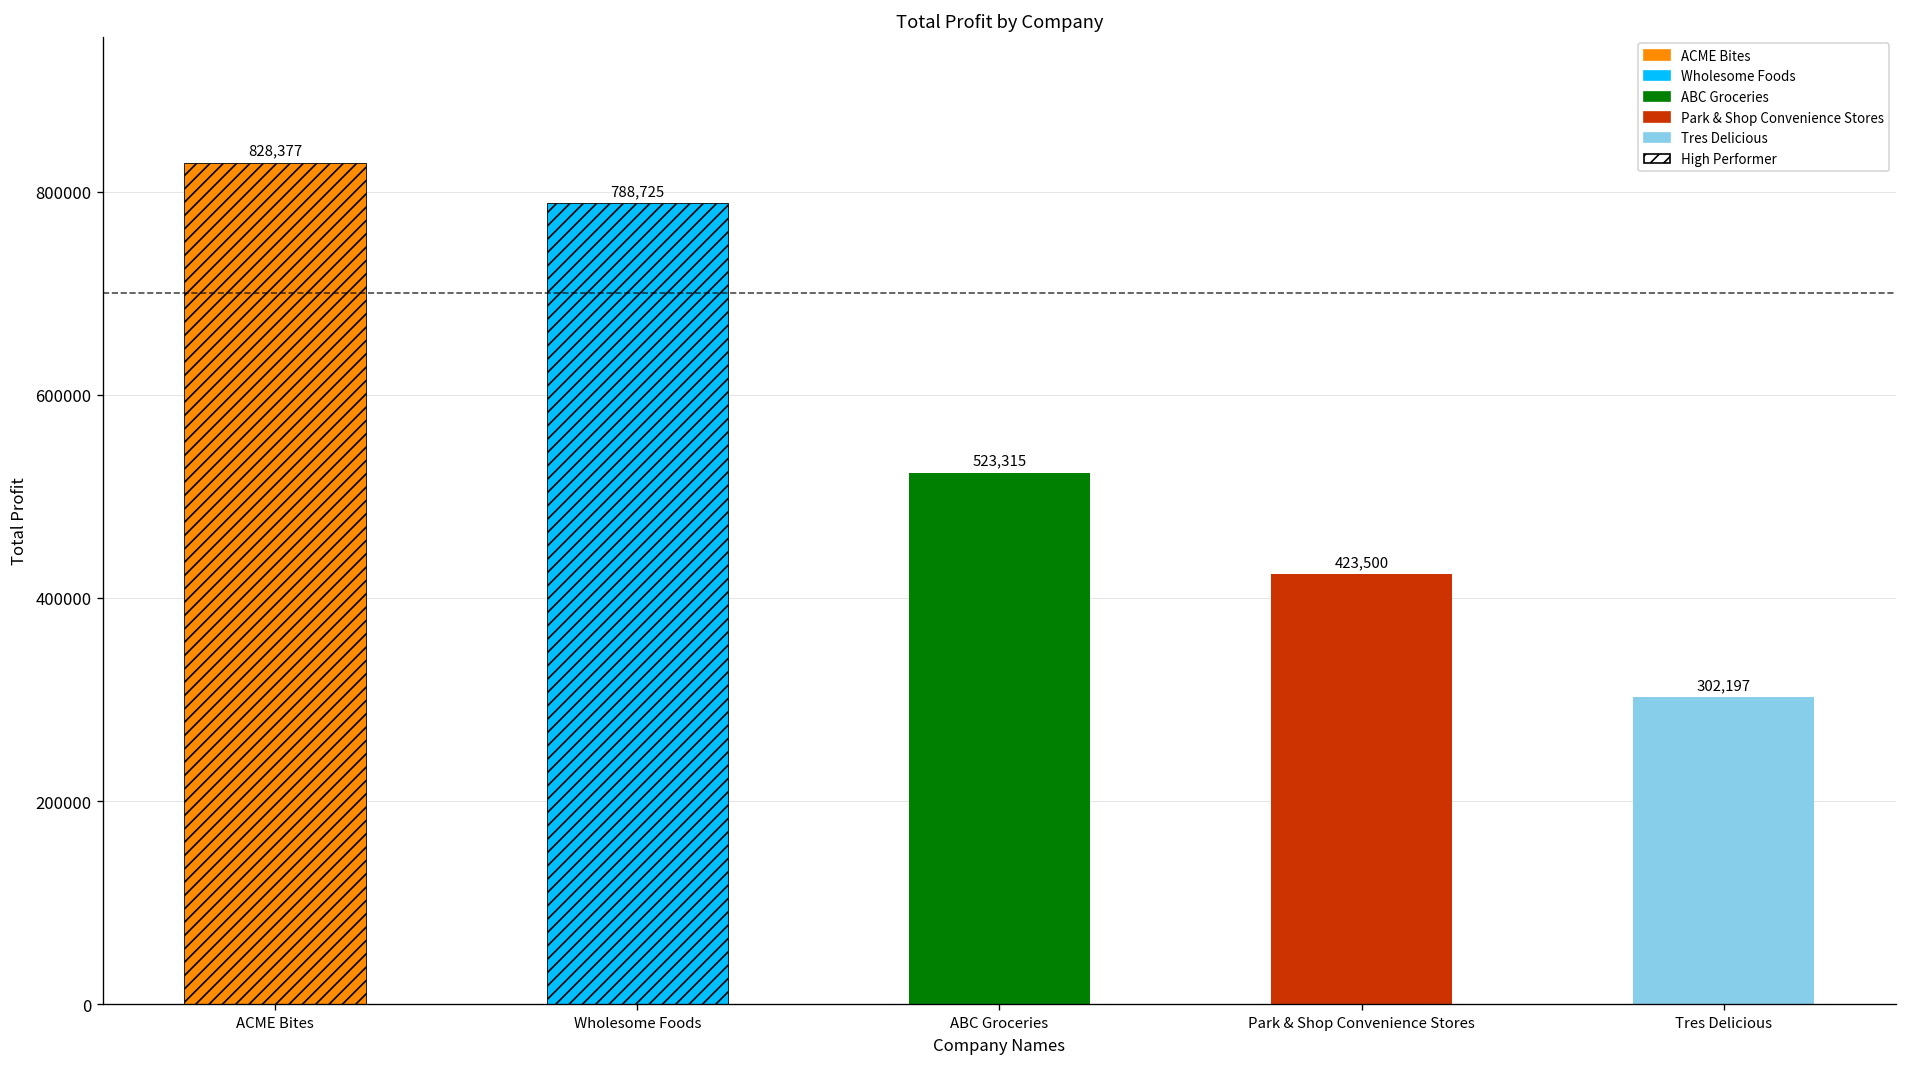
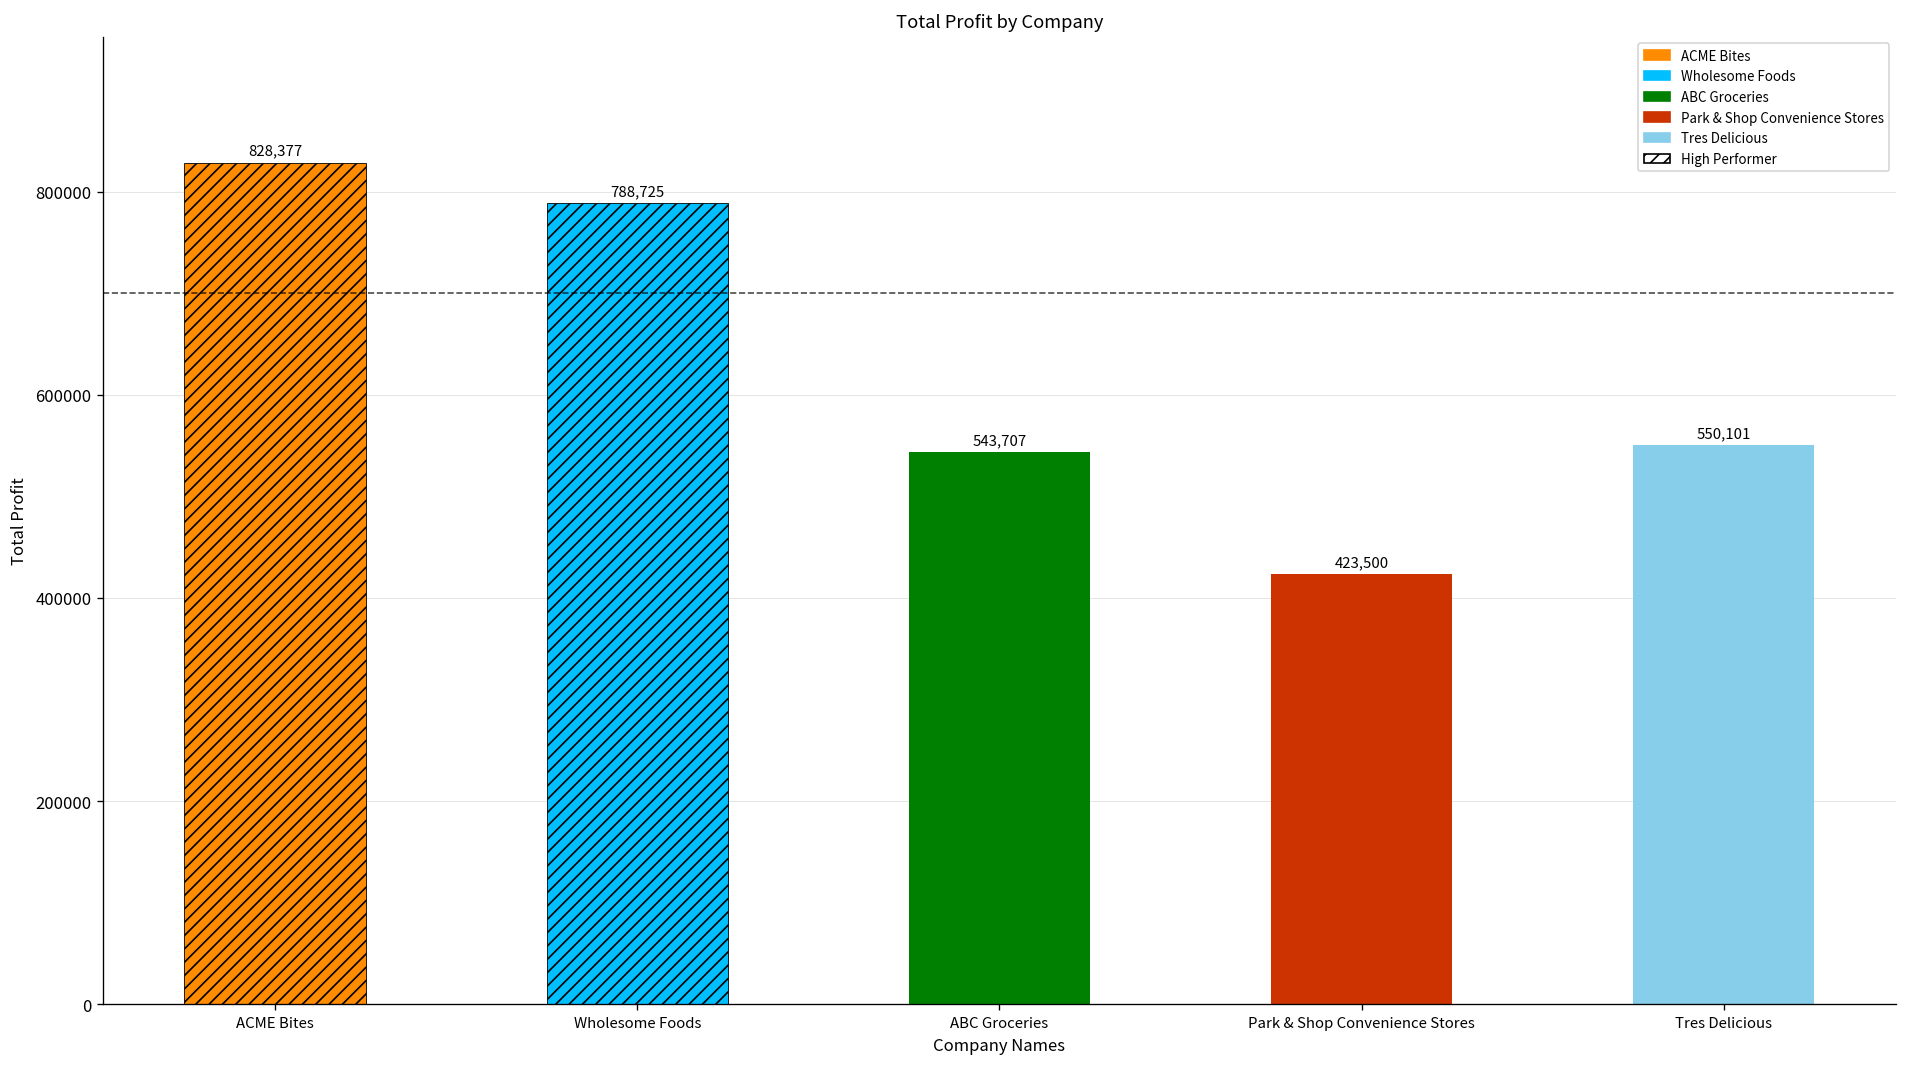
ABC Groceries: 523,315 -> 543,707
Tres Delicious: 302,197 -> 550,101
